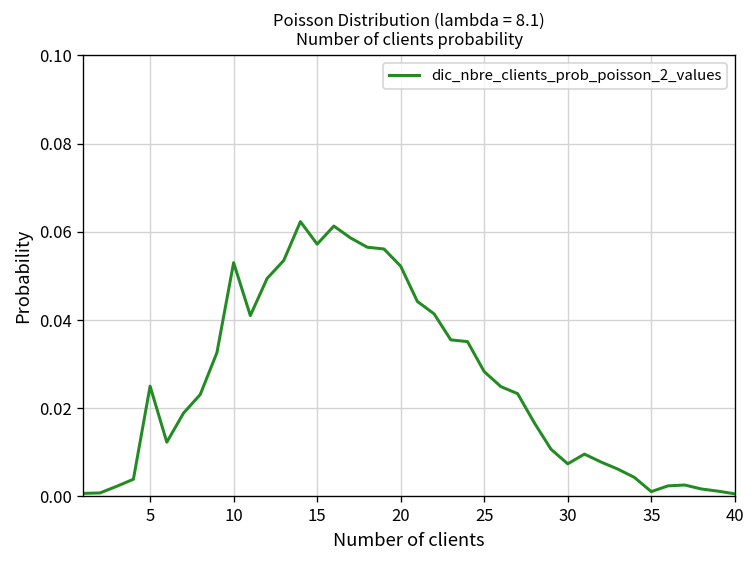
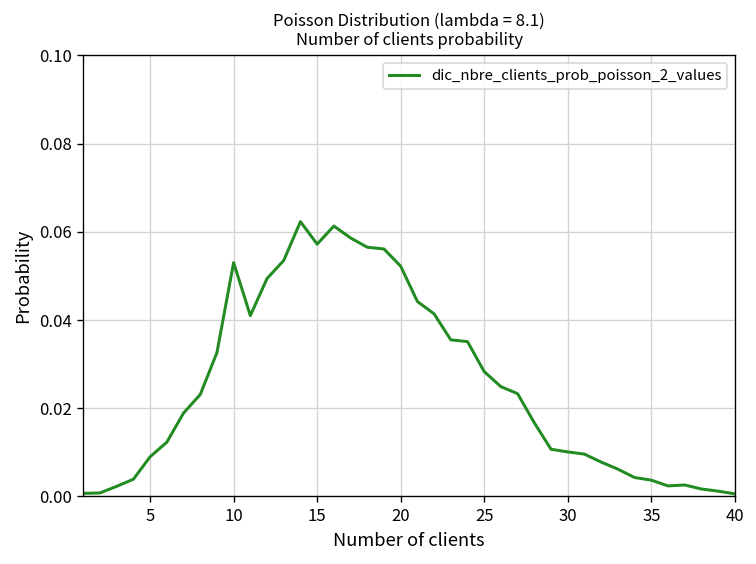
5: 0.025 -> 0.009
30: 0.007 -> 0.010
35: 0.001 -> 0.004
